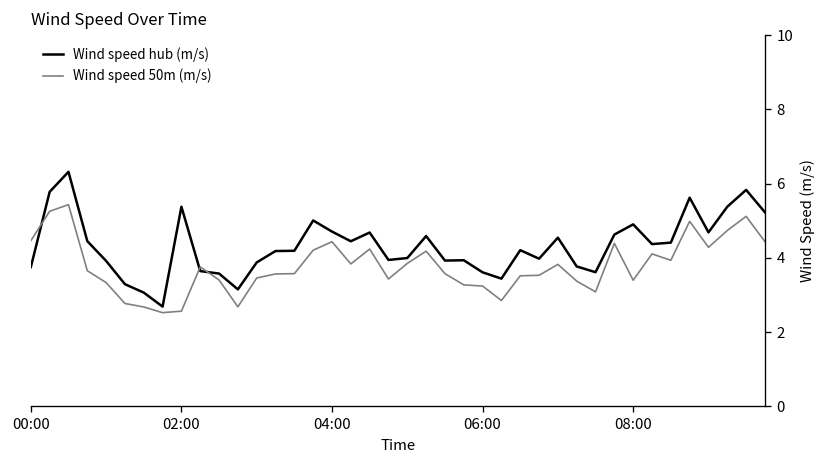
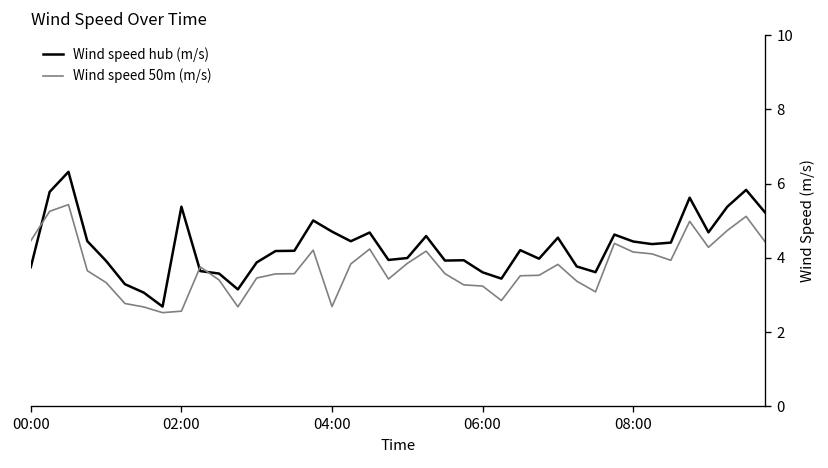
Wind speed 50m (m/s), 04:00: 4.4 -> 2.7
Wind speed hub (m/s), 08:00: 4.9 -> 4.4
Wind speed 50m (m/s), 08:00: 3.4 -> 4.2
